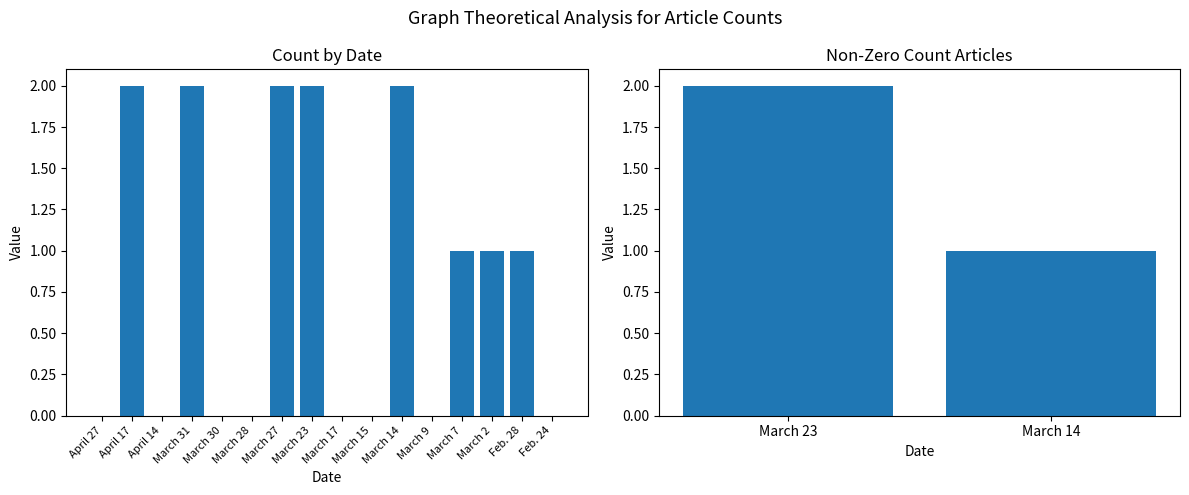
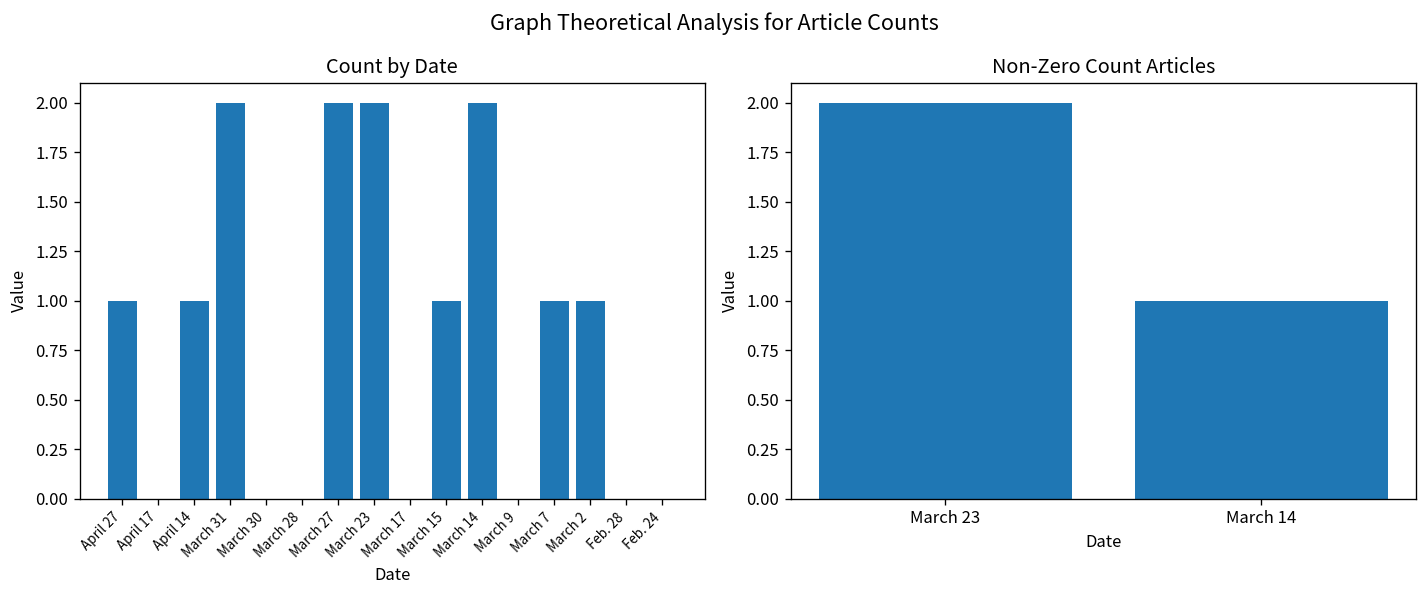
Count by Date, April 27: 0 -> 1
Count by Date, April 17: 2 -> 0
Count by Date, April 14: 0 -> 1
Count by Date, March 15: 0 -> 1
Count by Date, Feb. 28: 1 -> 0
